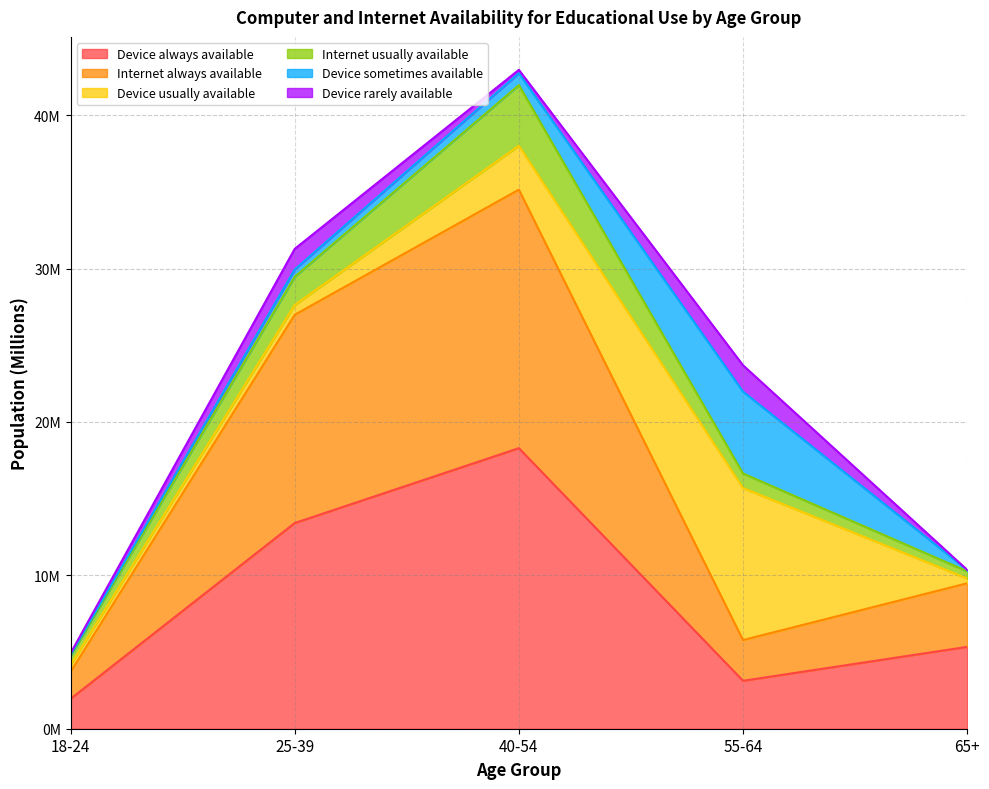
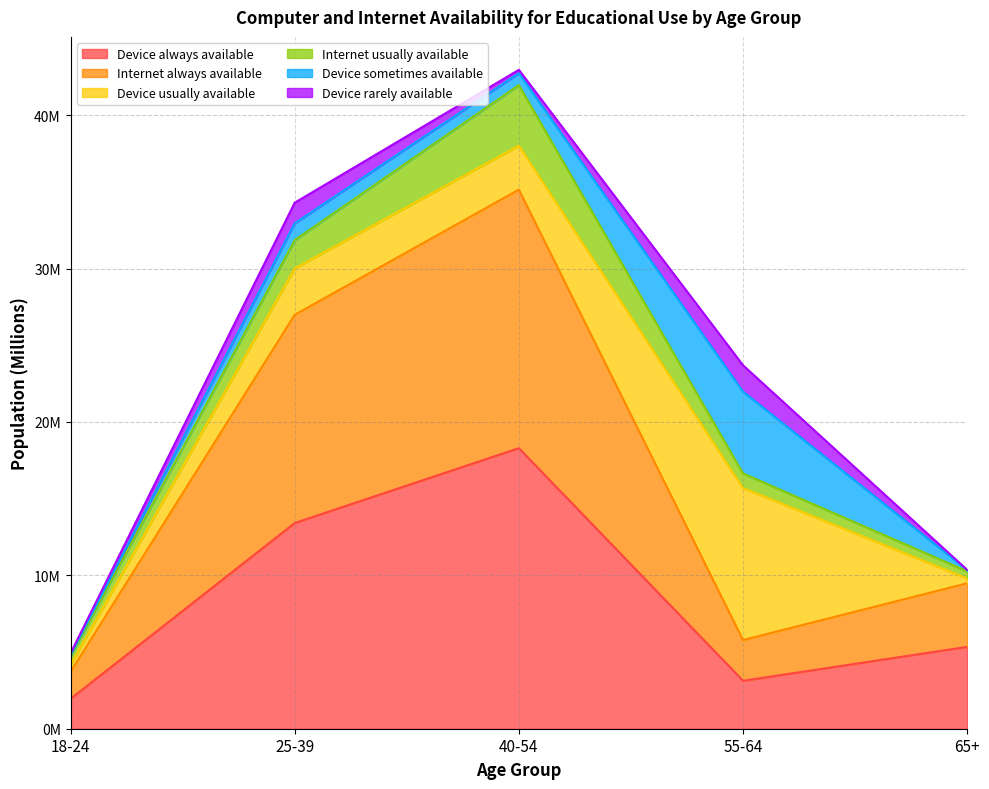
Device usually available, 25-39: 600000 -> 3000000
Device sometimes available, 25-39: 500000 -> 1100000
